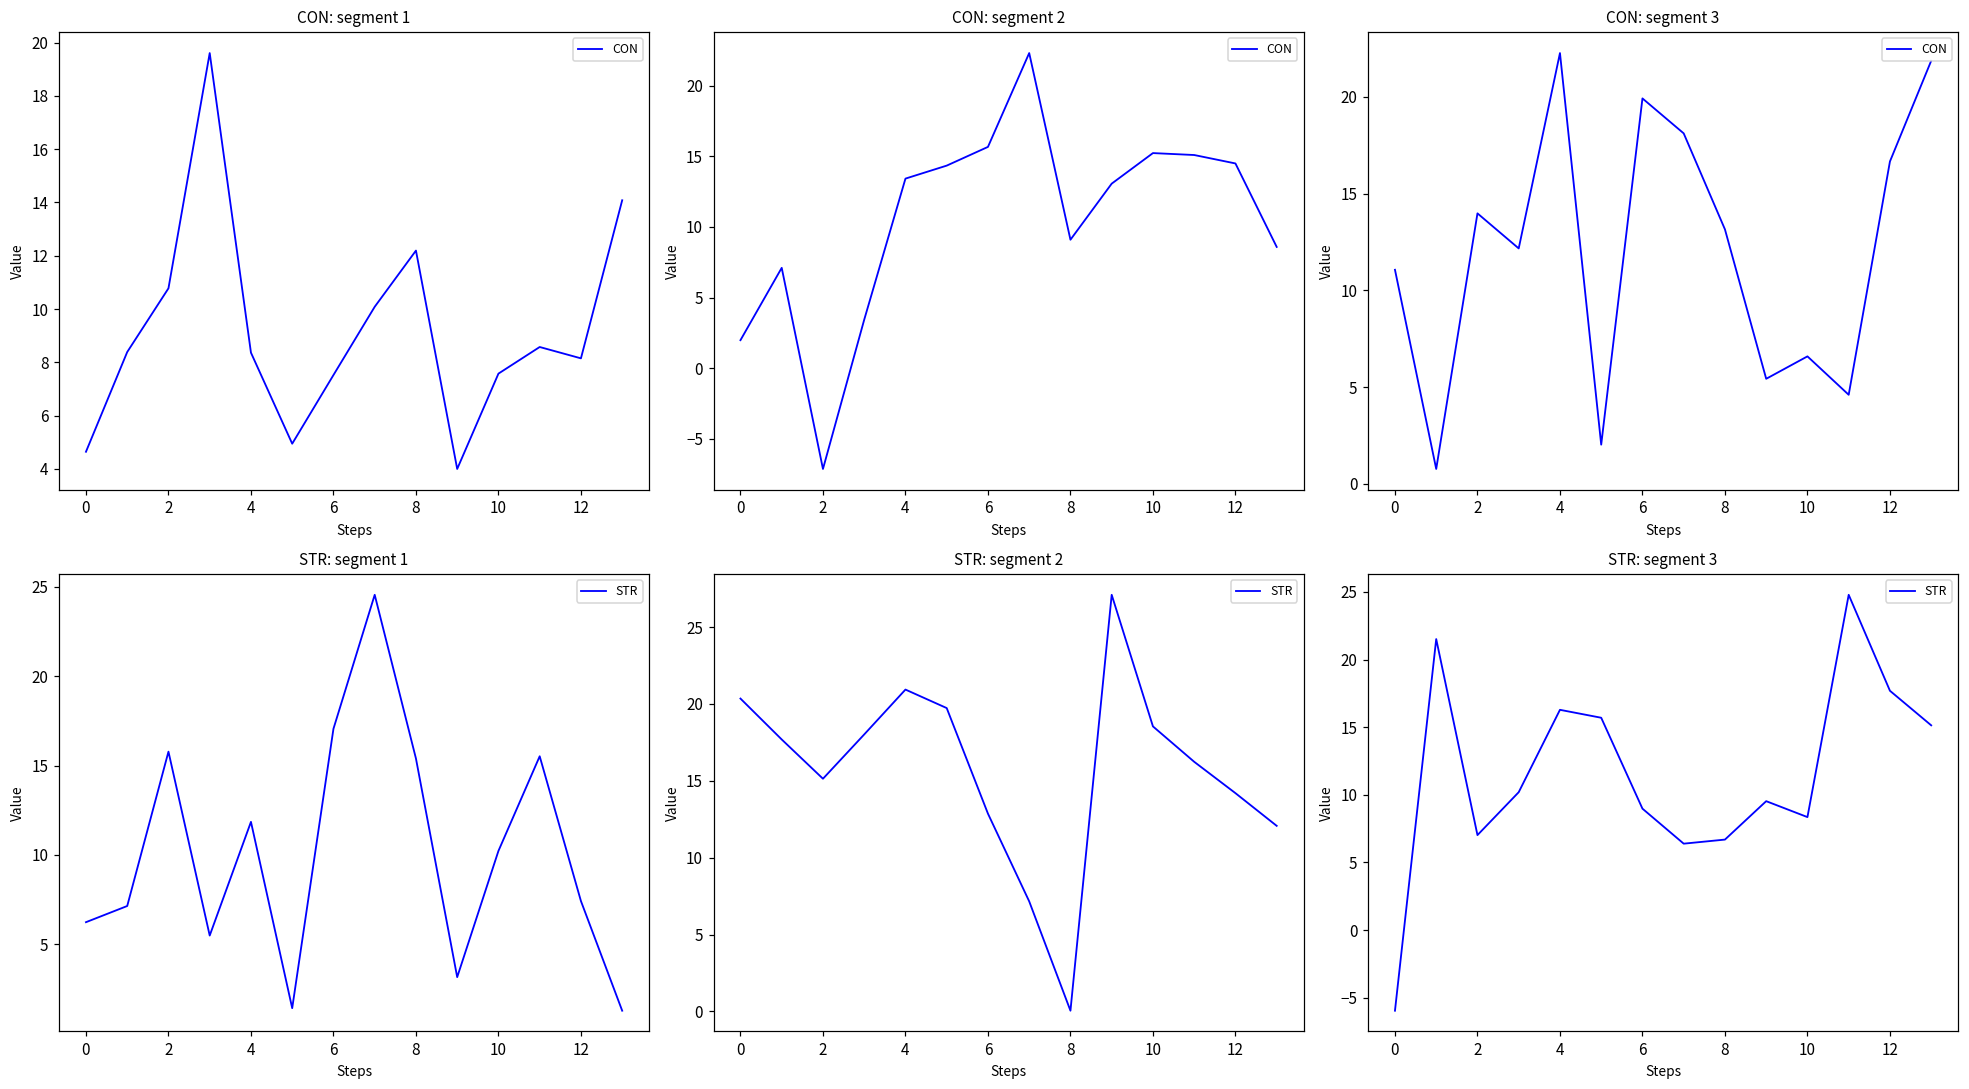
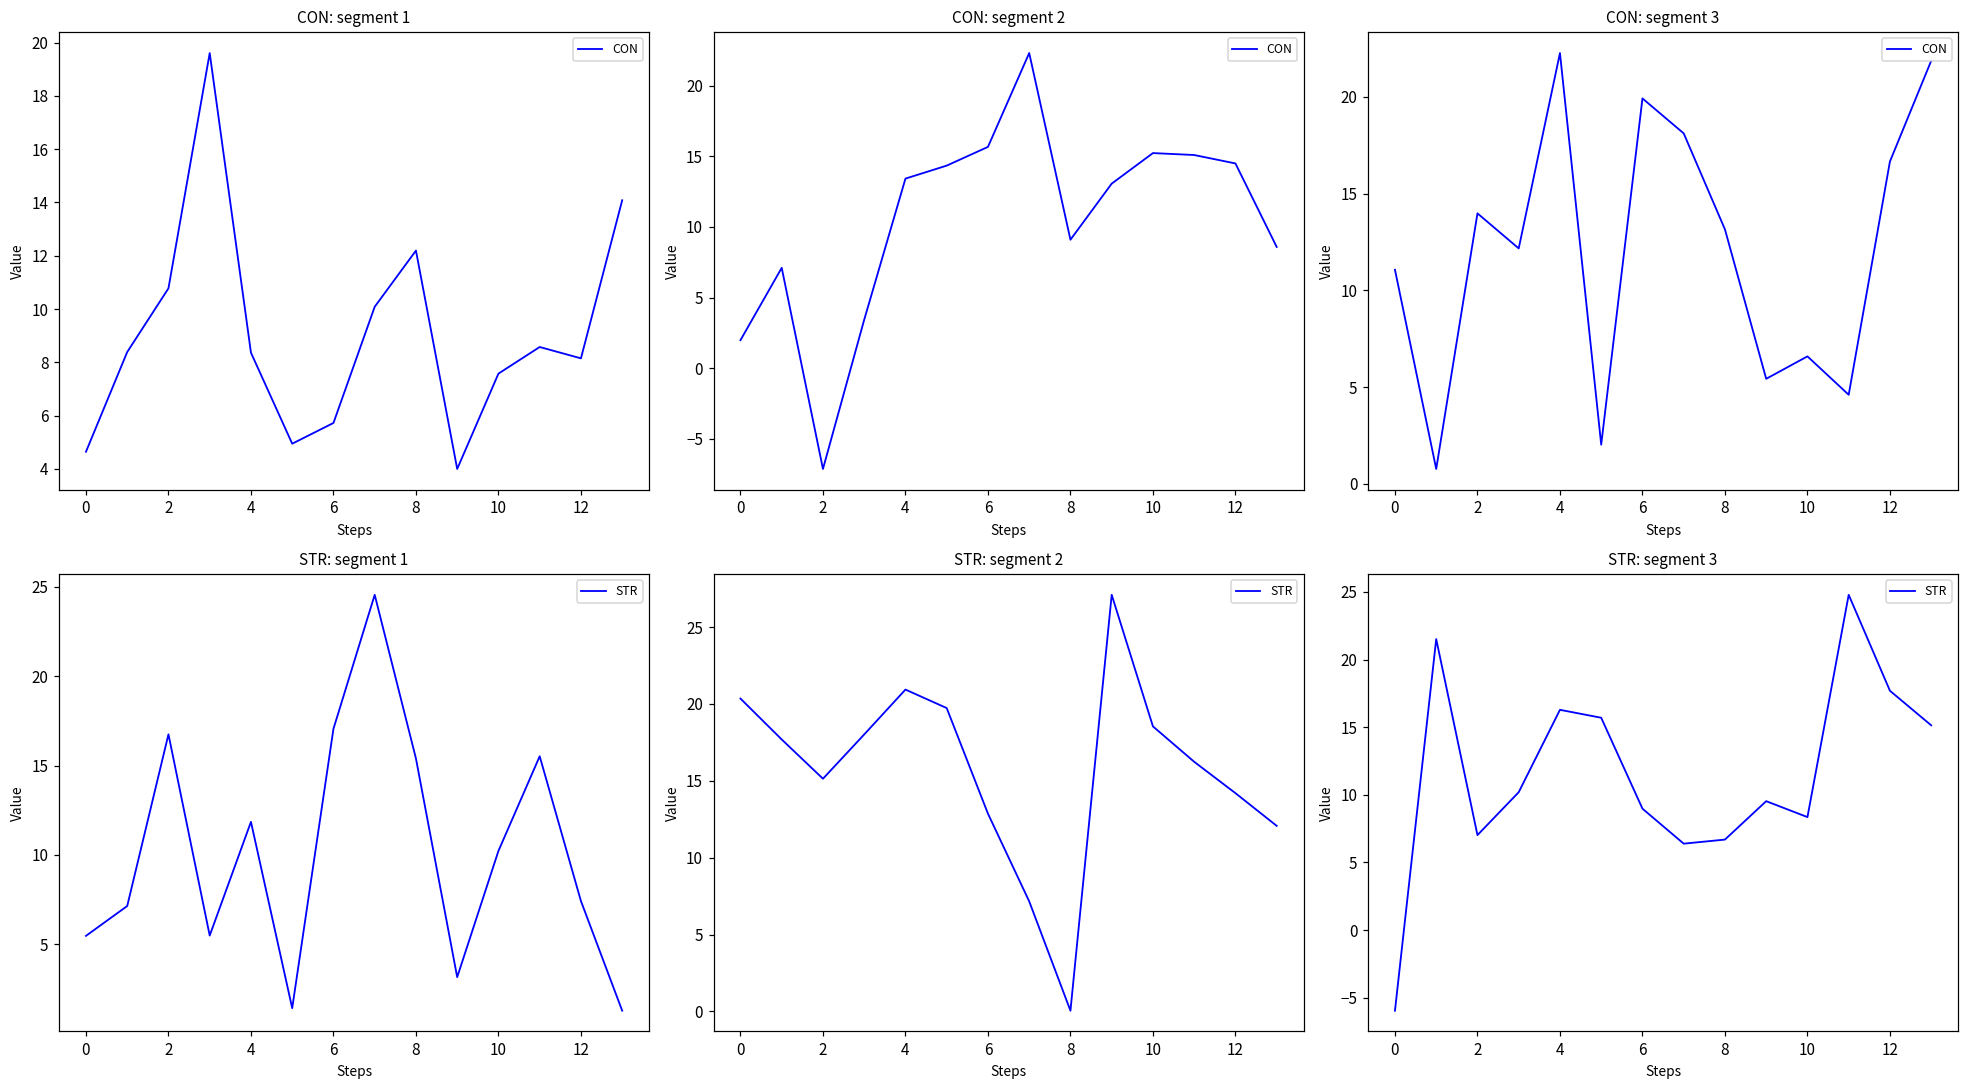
CON: segment 1, 6: 7.5 -> 5.7
STR: segment 1, 0: 6.2 -> 5.5
STR: segment 1, 2: 15.8 -> 16.7
